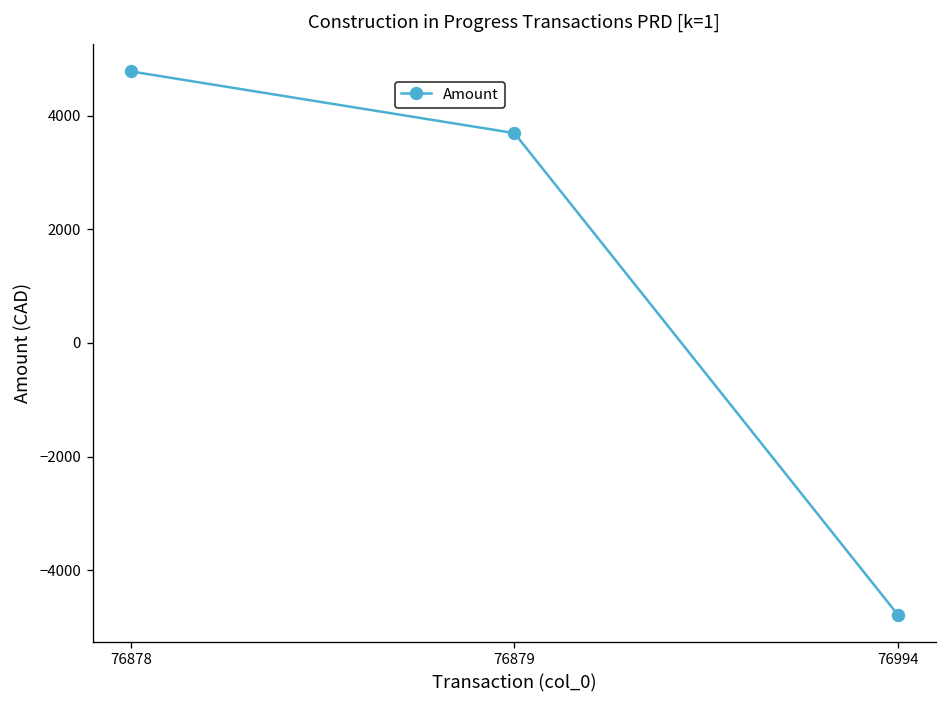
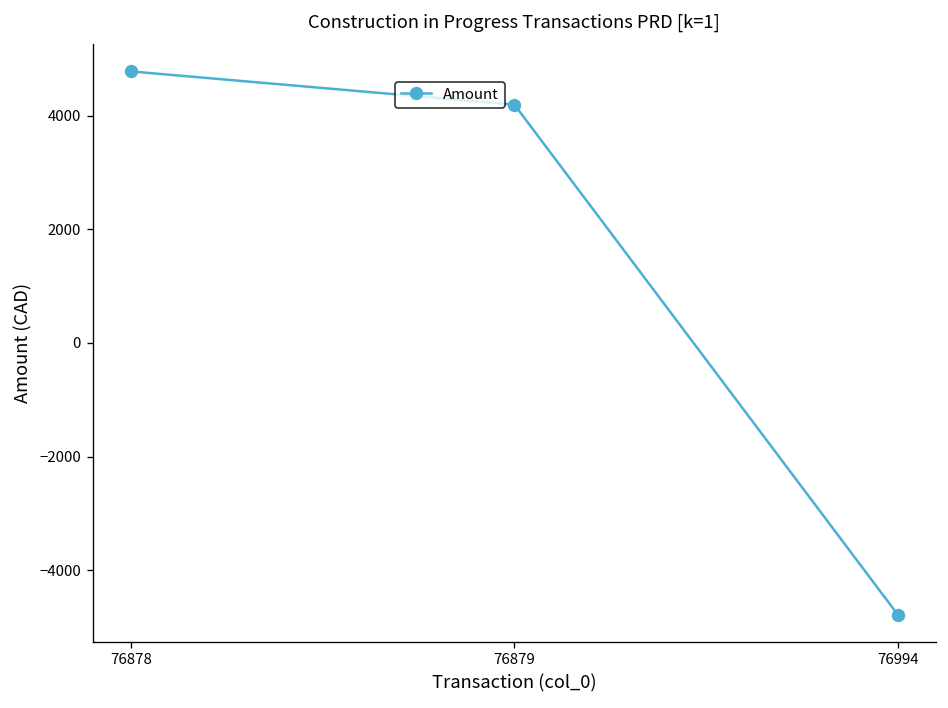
76879: 3700 -> 4200
